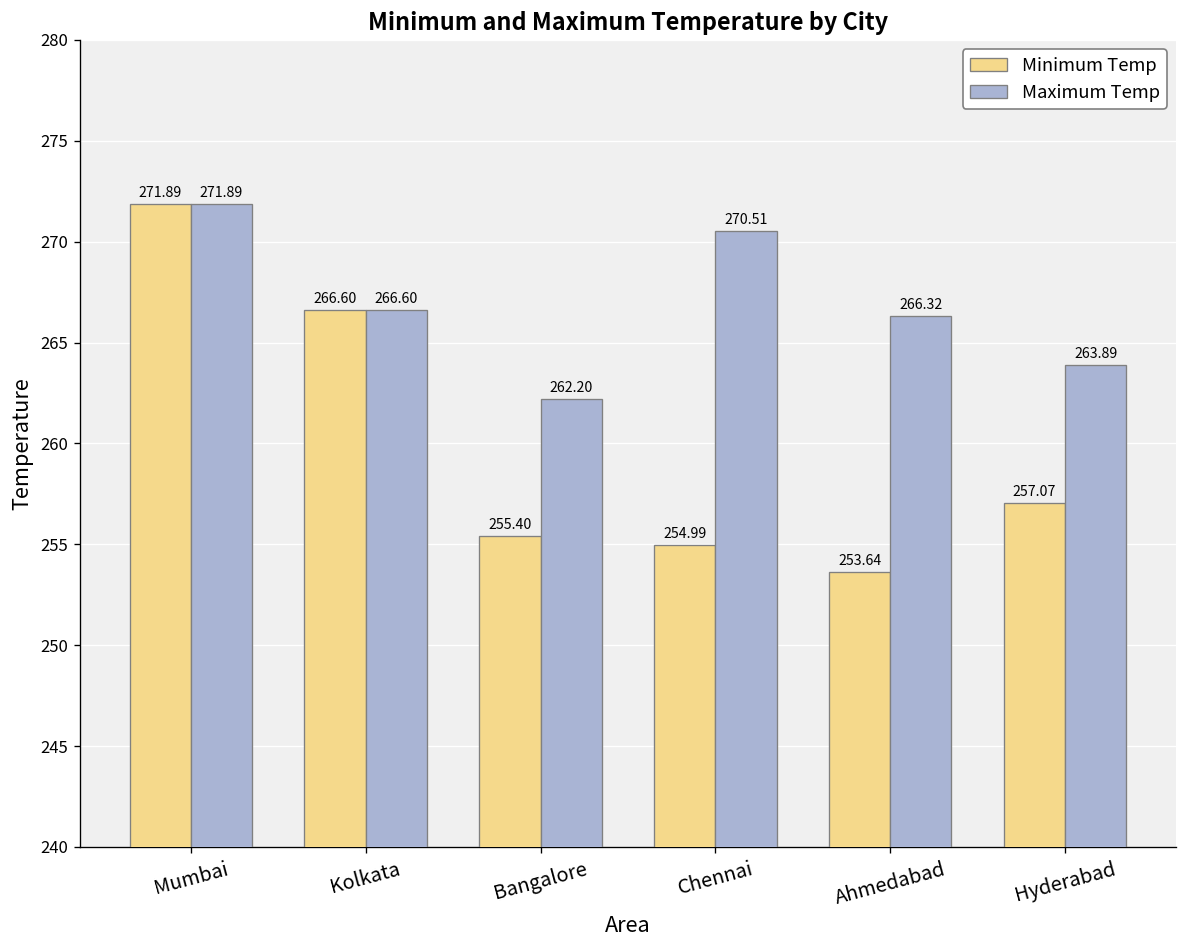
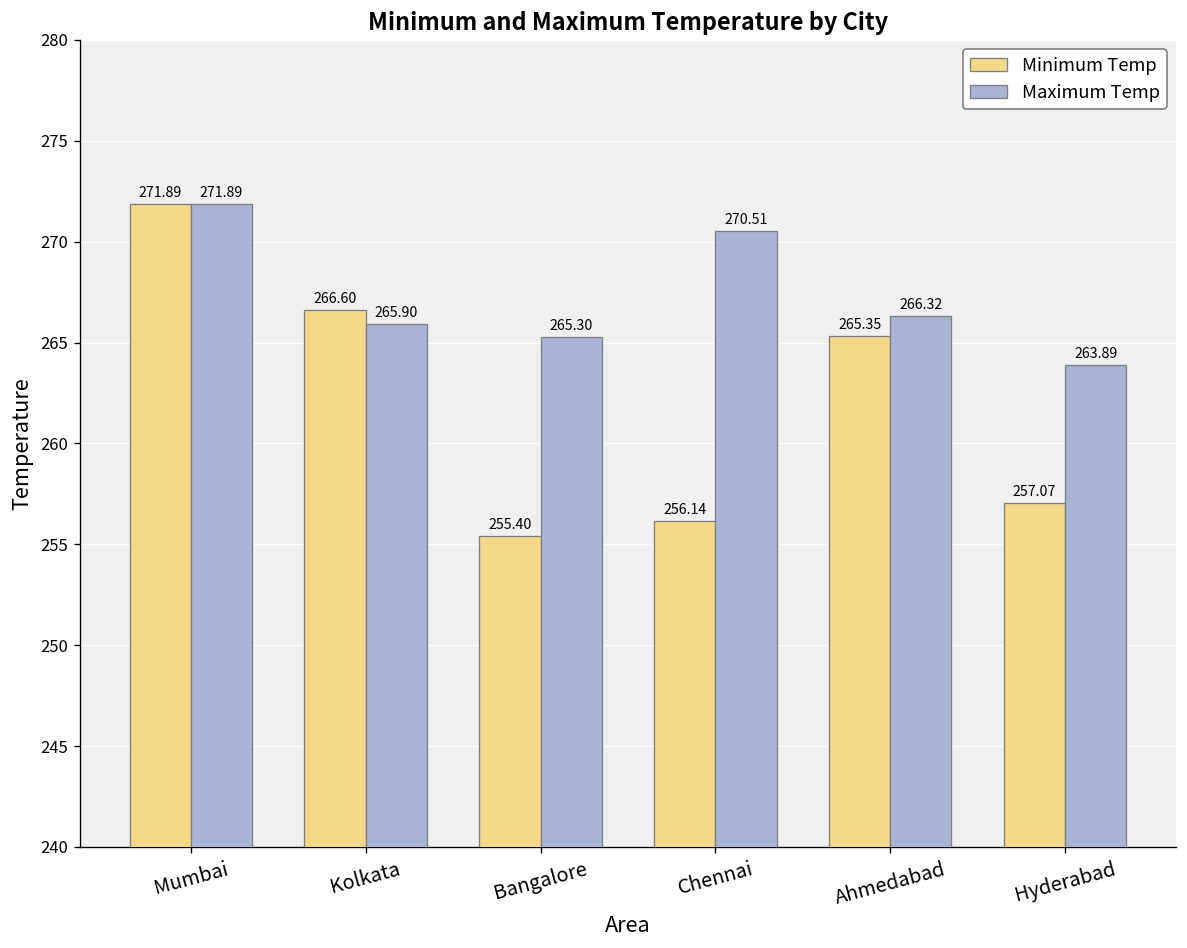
Maximum Temp, Kolkata: 266.60 -> 265.90
Maximum Temp, Bangalore: 262.20 -> 265.30
Minimum Temp, Chennai: 254.99 -> 256.14
Minimum Temp, Ahmedabad: 253.64 -> 265.35
